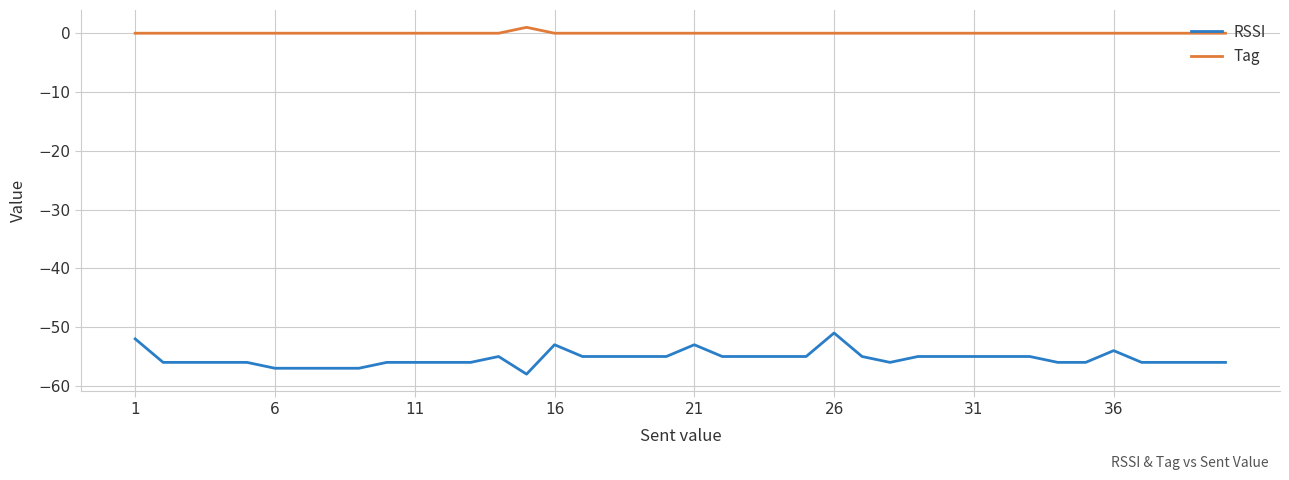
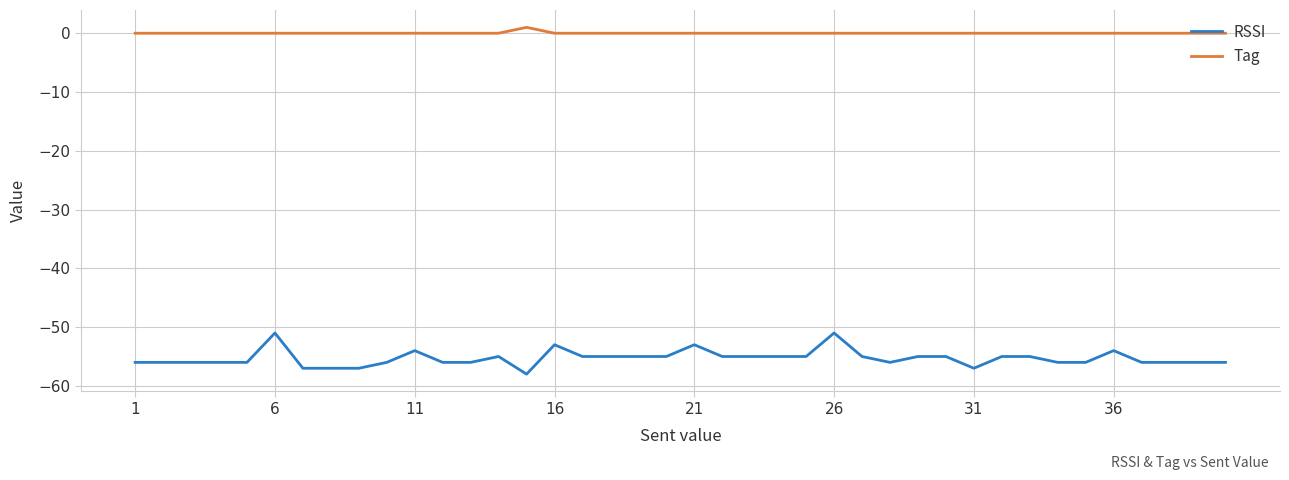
RSSI, 1: -52 -> -56
RSSI, 6: -57 -> -51
RSSI, 11: -56 -> -54
RSSI, 31: -55 -> -57
